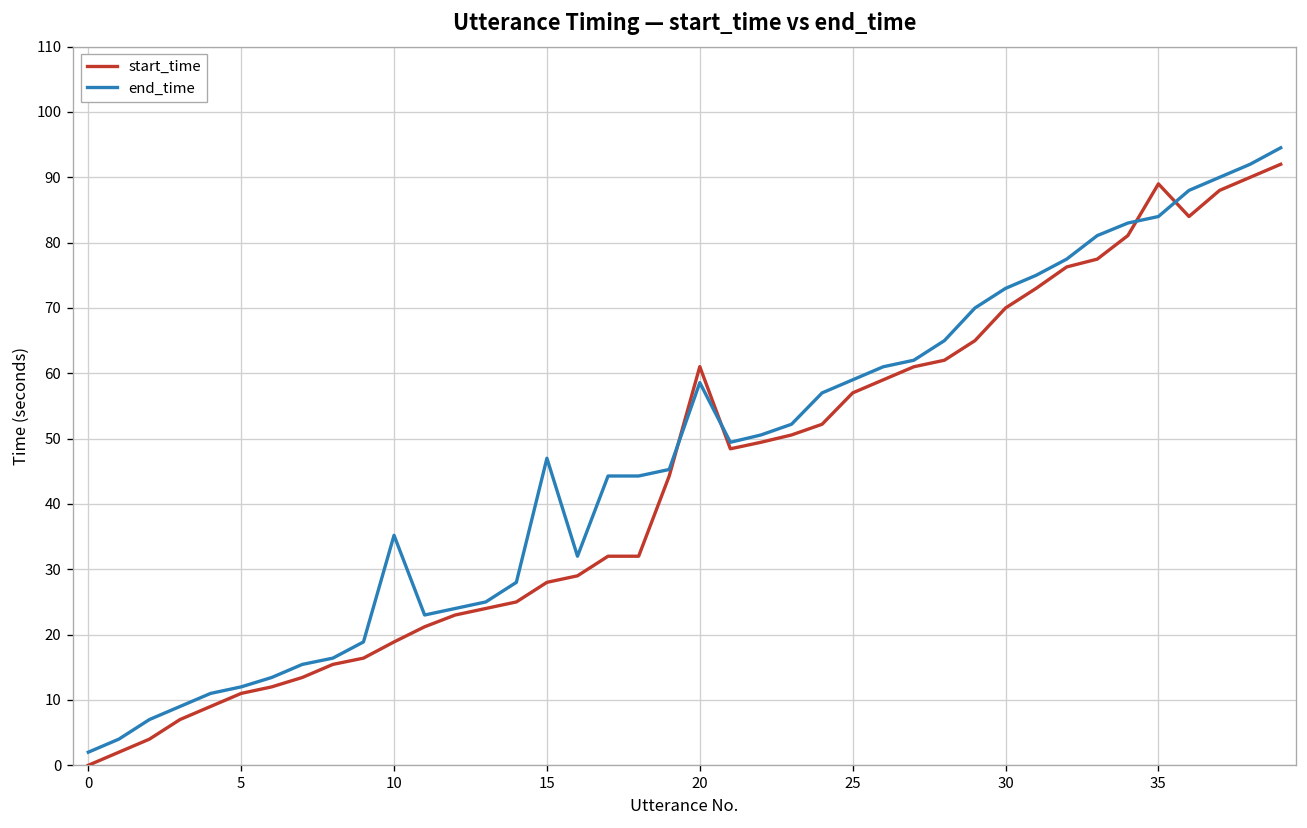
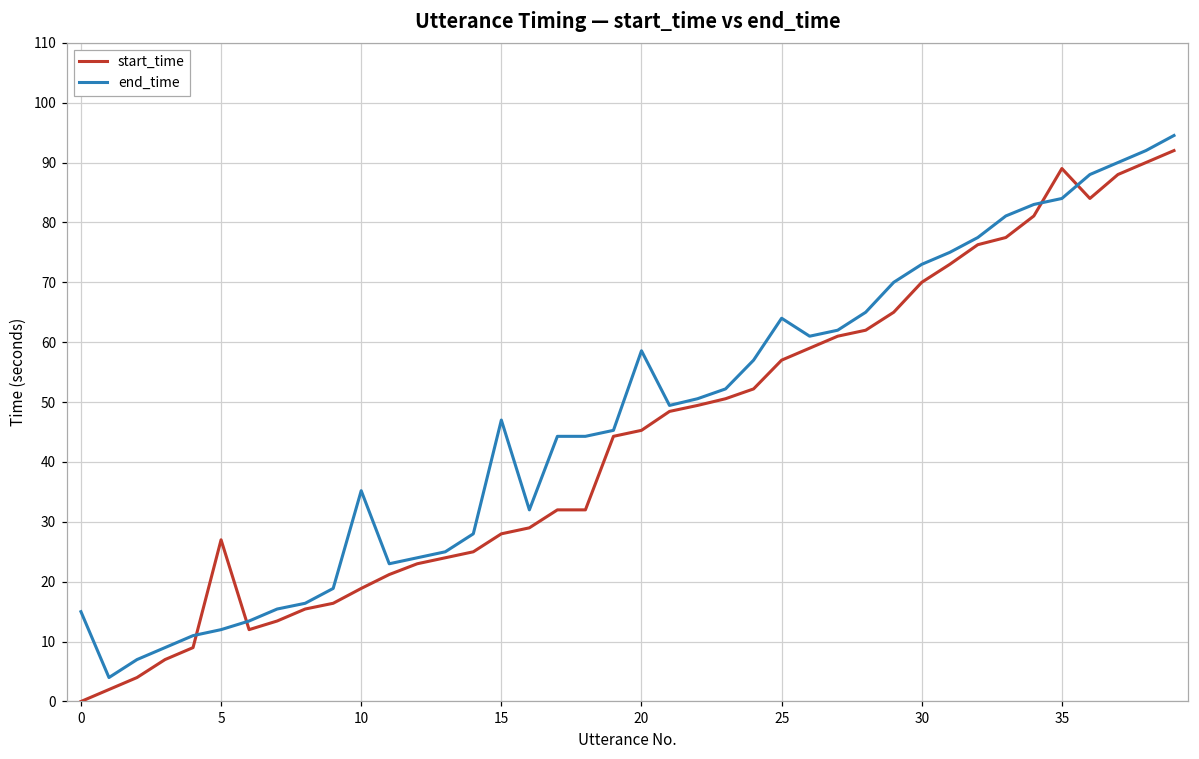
end_time, 0: 2 -> 15
start_time, 5: 11 -> 27
start_time, 20: 61 -> 45
end_time, 25: 59 -> 64
